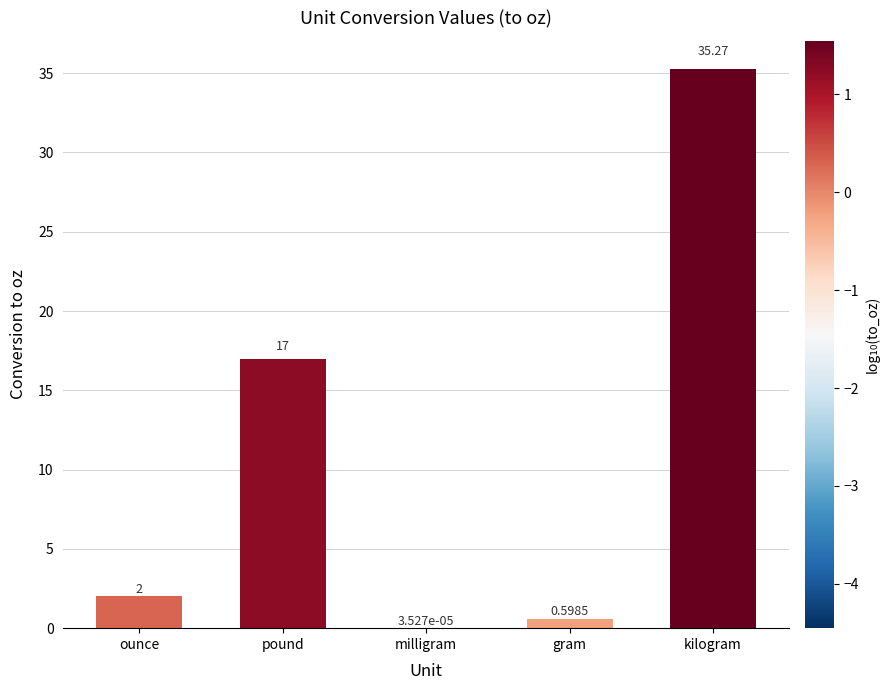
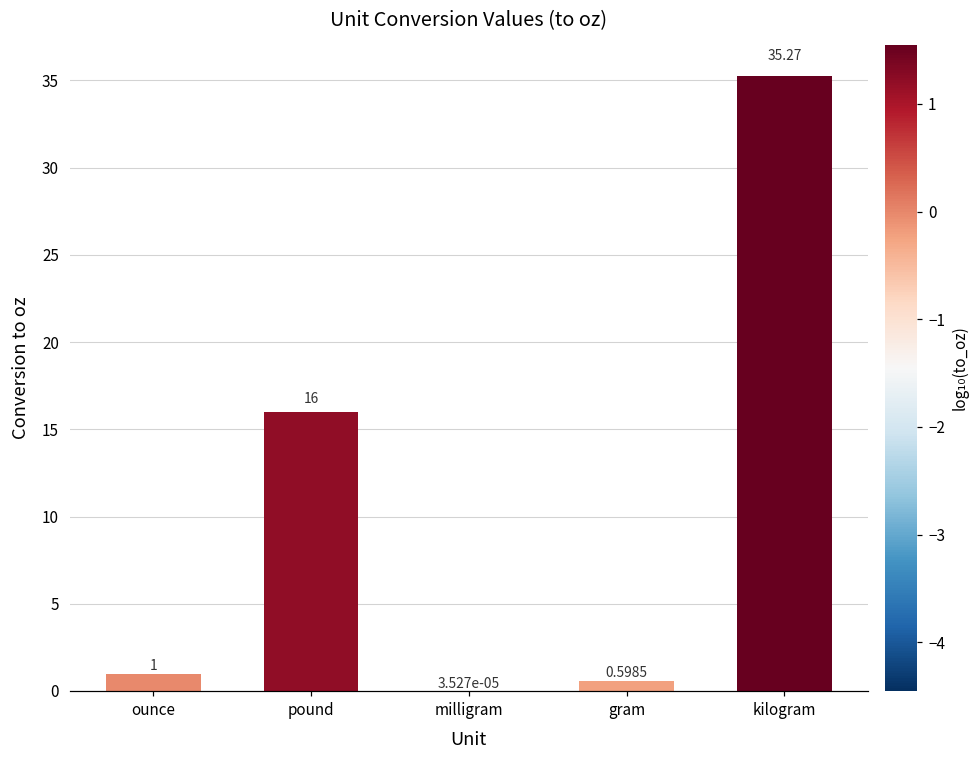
ounce: 2 -> 1
pound: 17 -> 16
